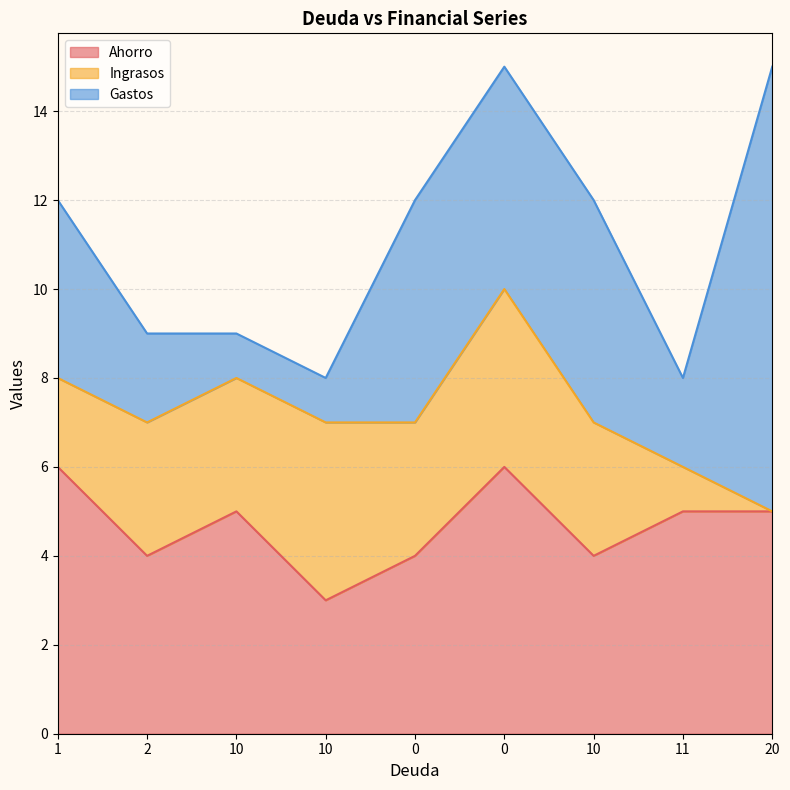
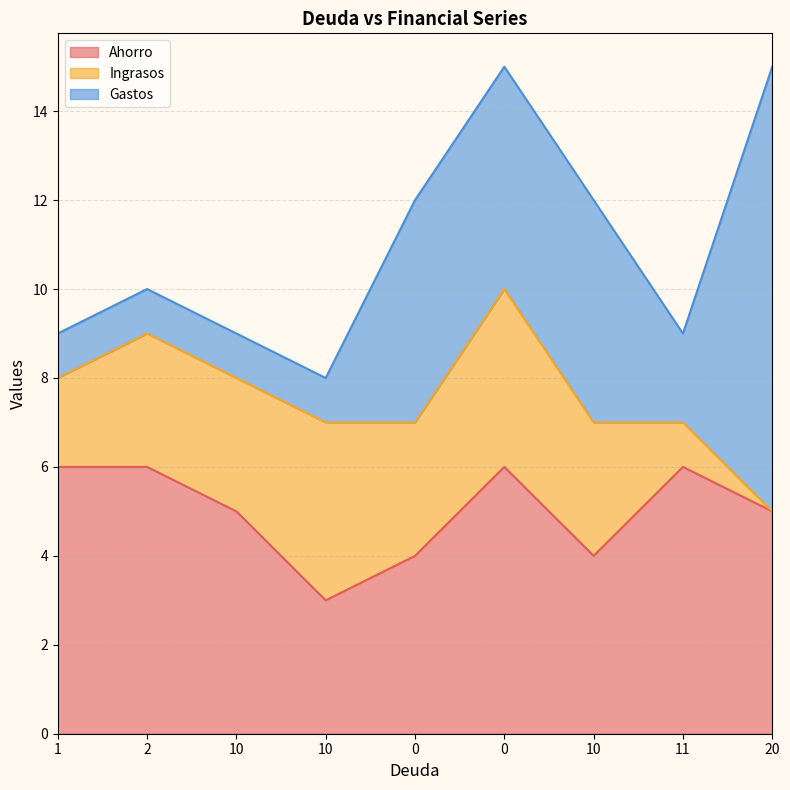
Gastos, 1: 4 -> 1
Ahorro, 2: 4 -> 6
Gastos, 2: 2 -> 1
Ahorro, 11: 5 -> 6
